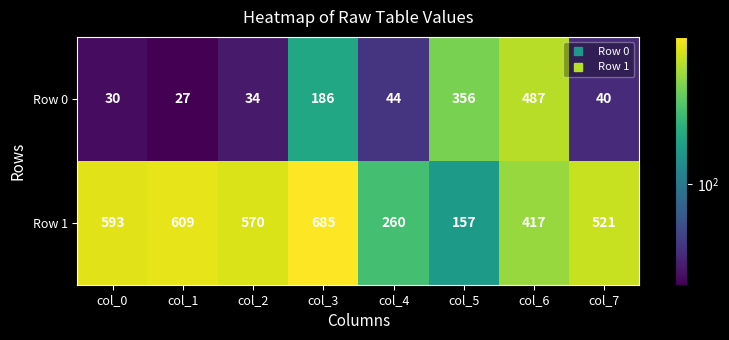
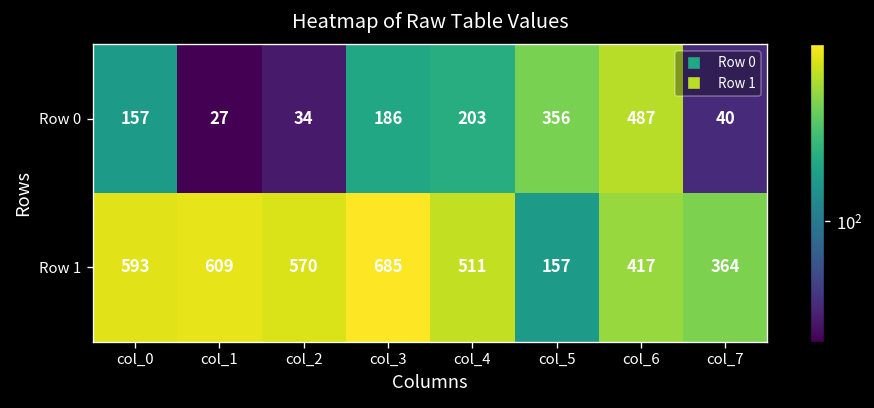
Row 0, col_0: 30 -> 157
Row 0, col_4: 44 -> 203
Row 1, col_4: 260 -> 511
Row 1, col_7: 521 -> 364
